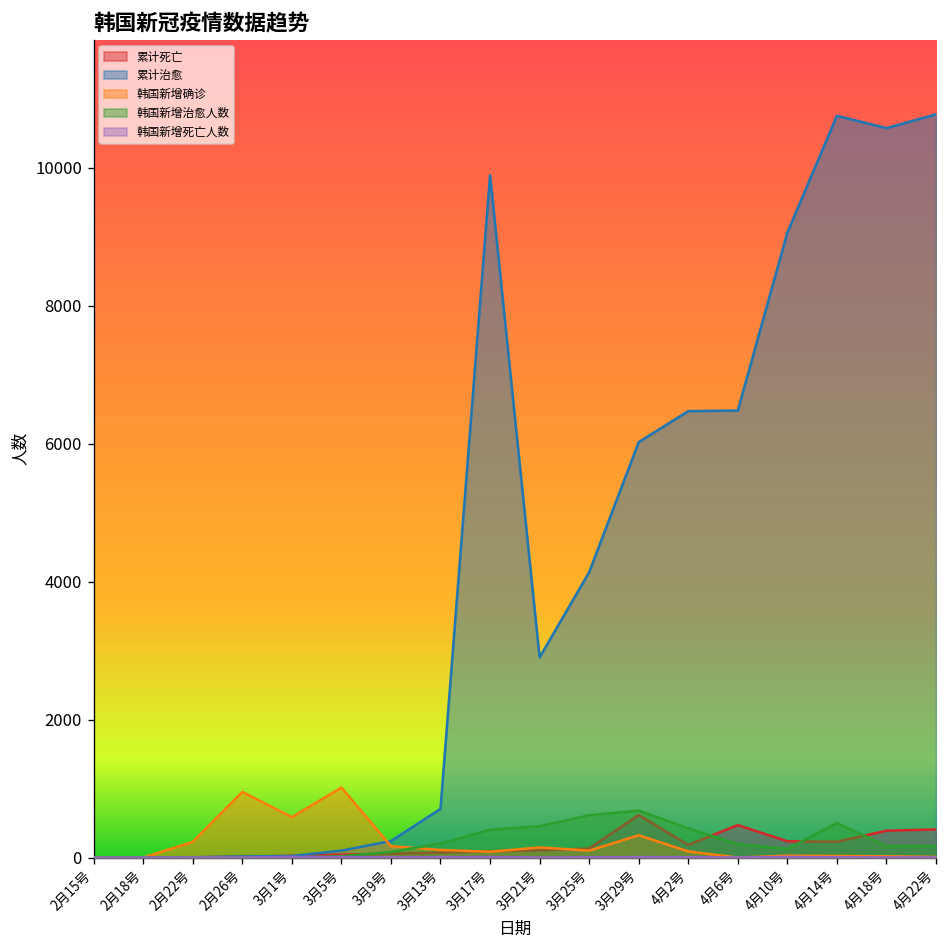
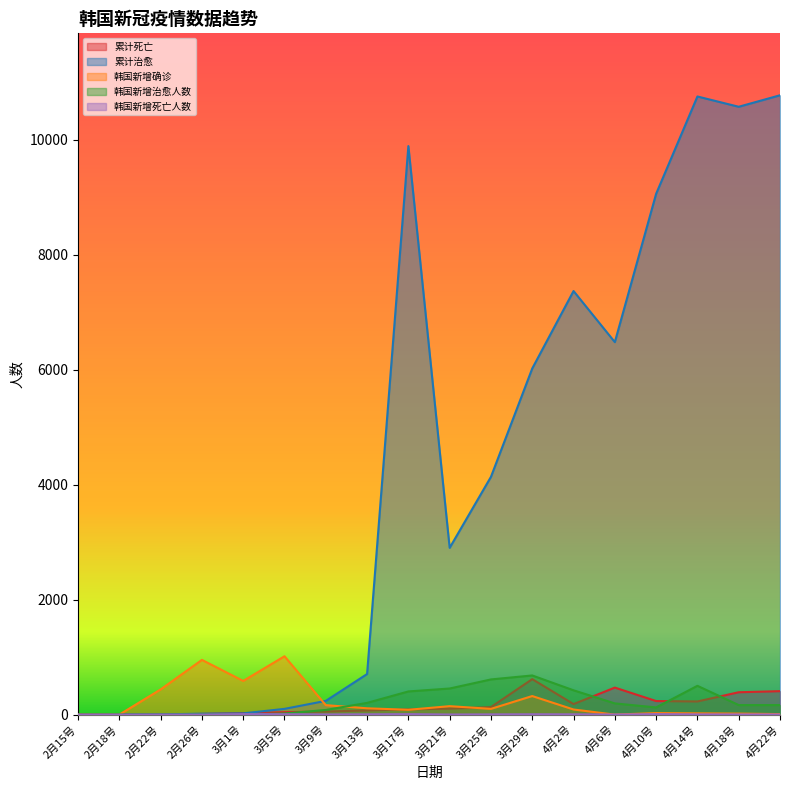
韩国新增确诊, 2月22号: 200 -> 400
累计治愈, 4月2号: 6500 -> 7400
